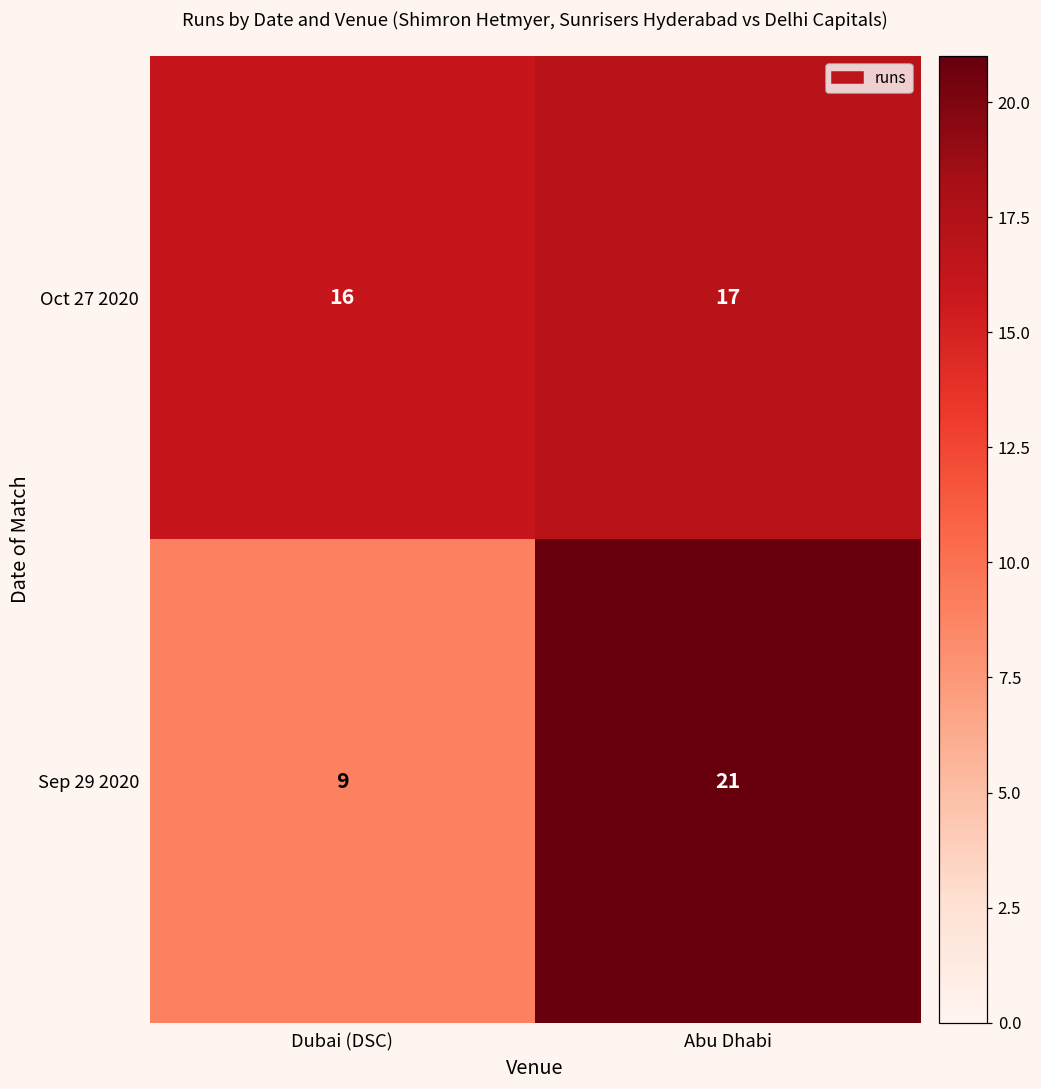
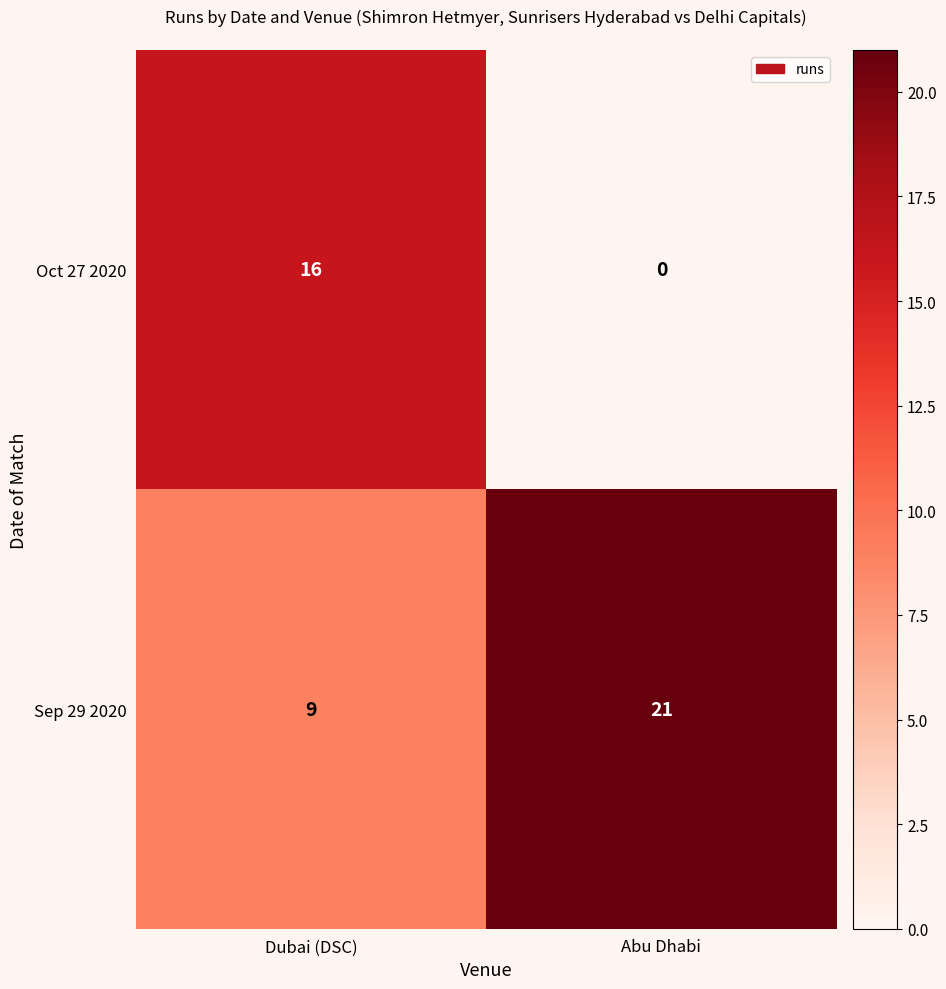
Oct 27 2020, Abu Dhabi: 17 -> 0
